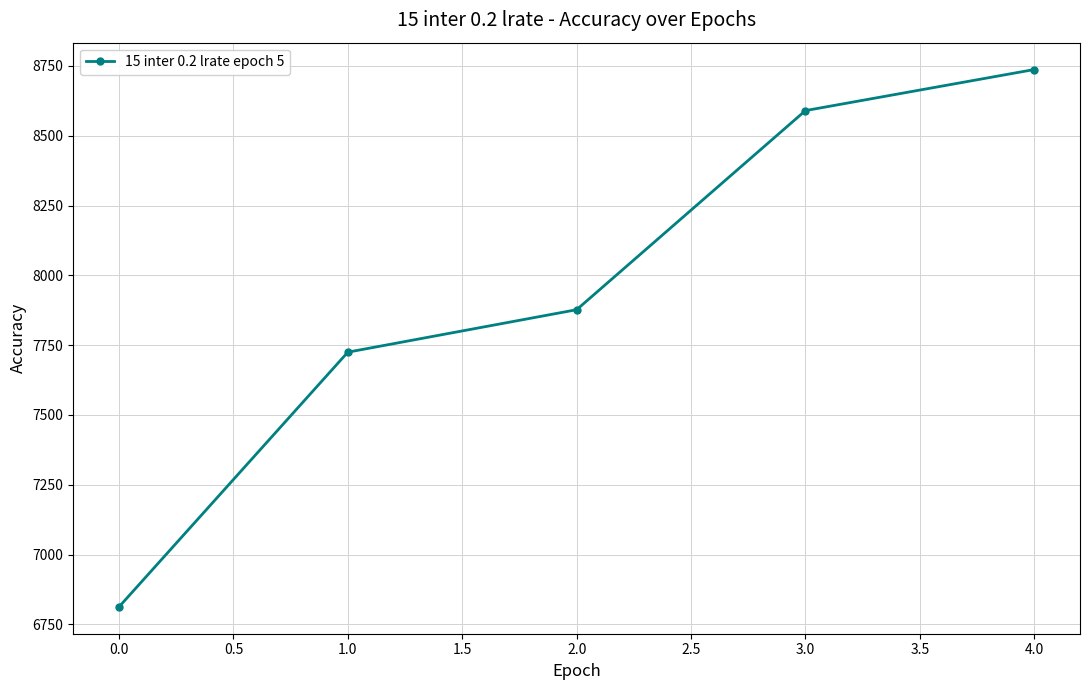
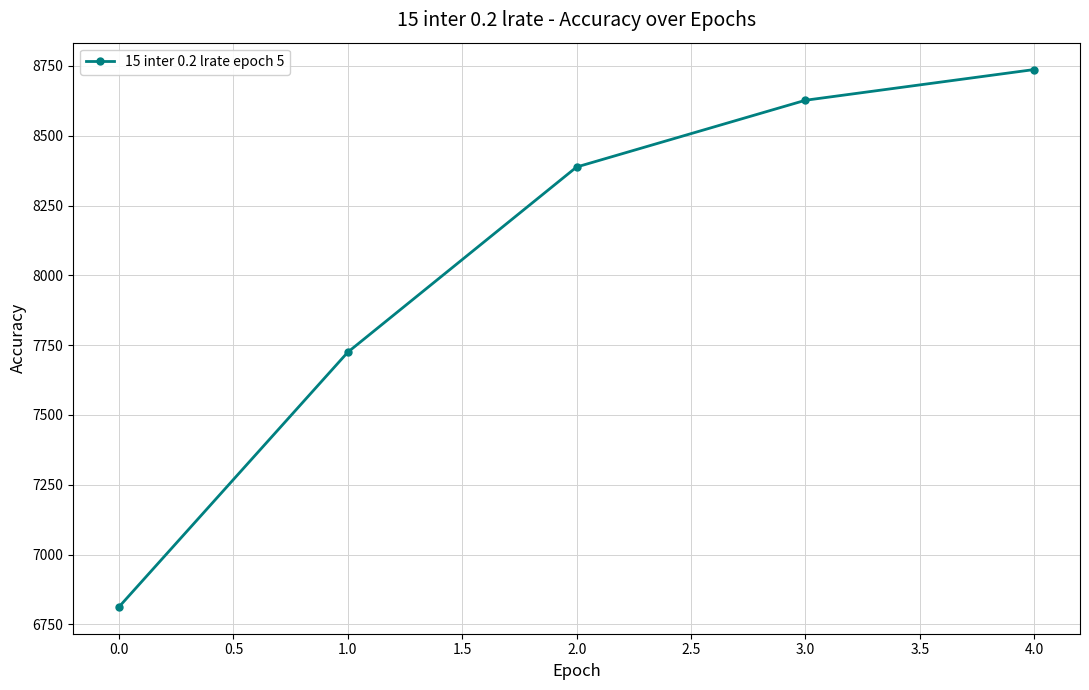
2.0: 7880 -> 8390
3.0: 8590 -> 8630
